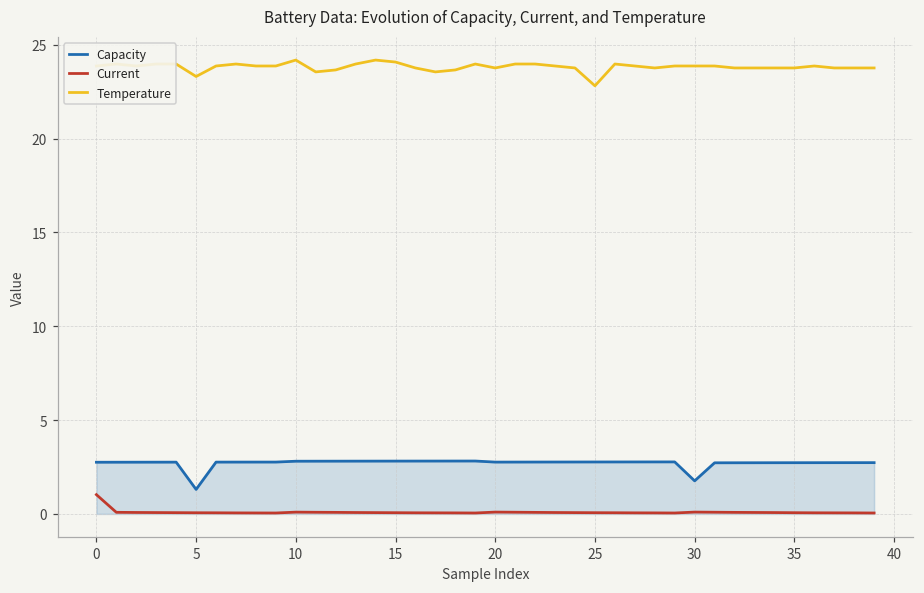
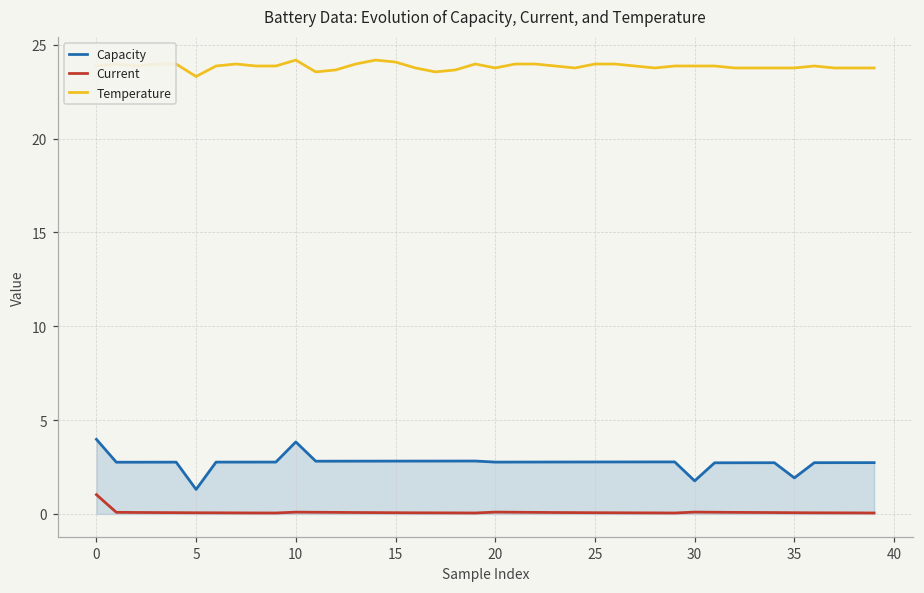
Capacity, 0: 2.8 -> 4.0
Capacity, 10: 2.8 -> 3.8
Temperature, 25: 22.8 -> 24.0
Capacity, 35: 2.7 -> 1.9
